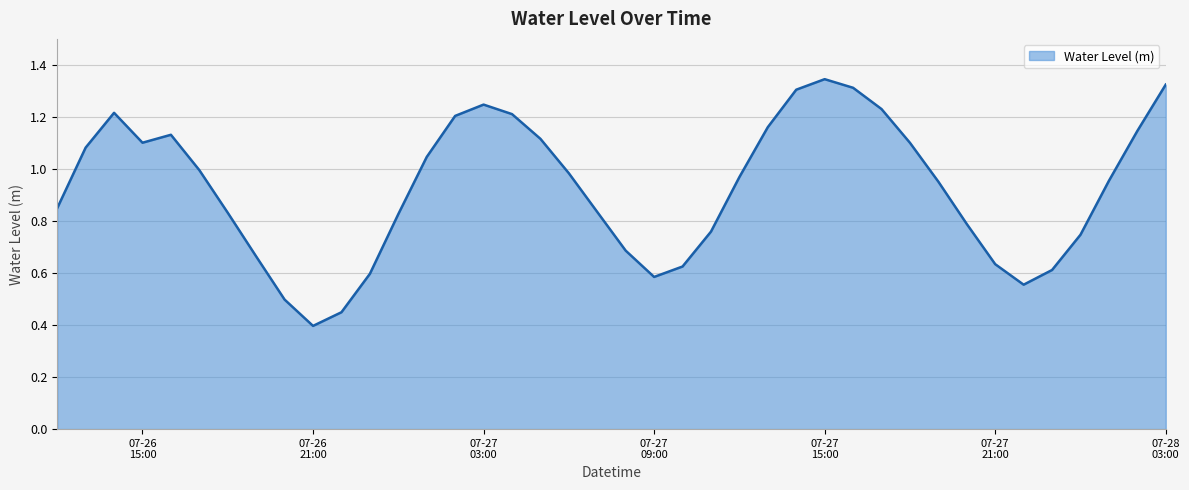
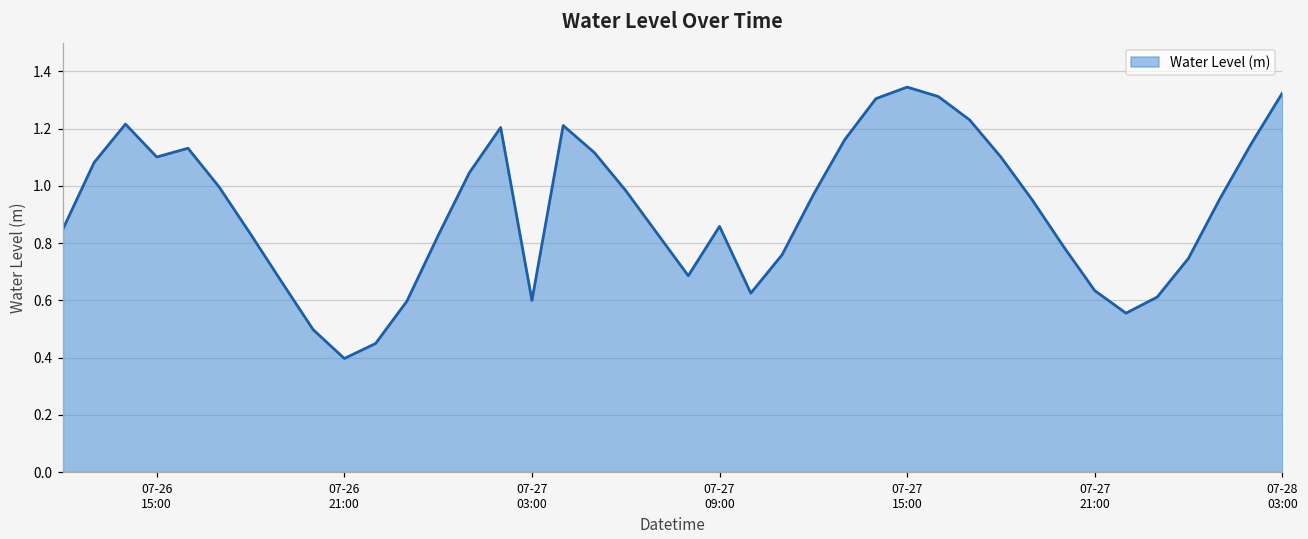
07-27 03:00: 1.25 -> 0.60
07-27 09:00: 0.58 -> 0.86
